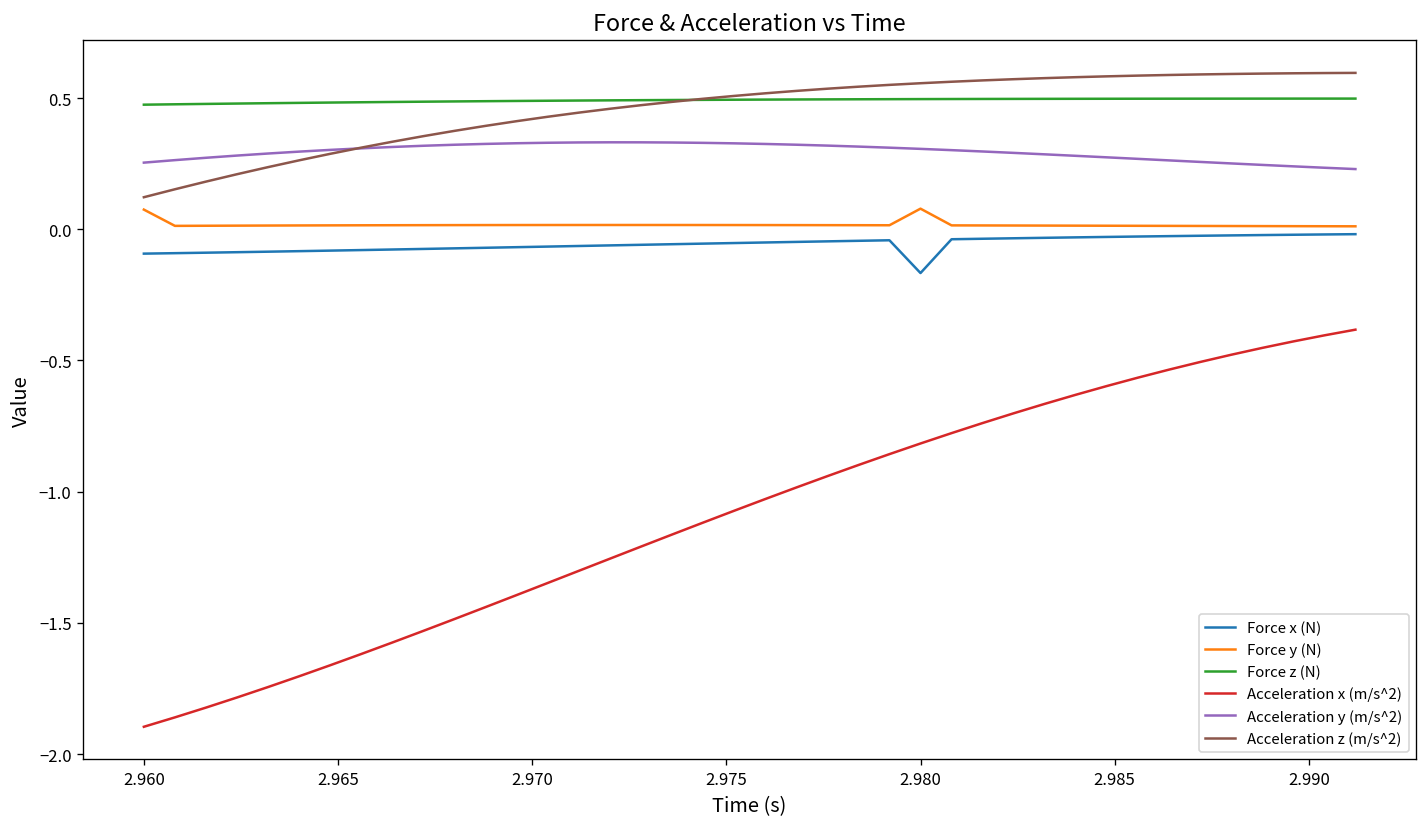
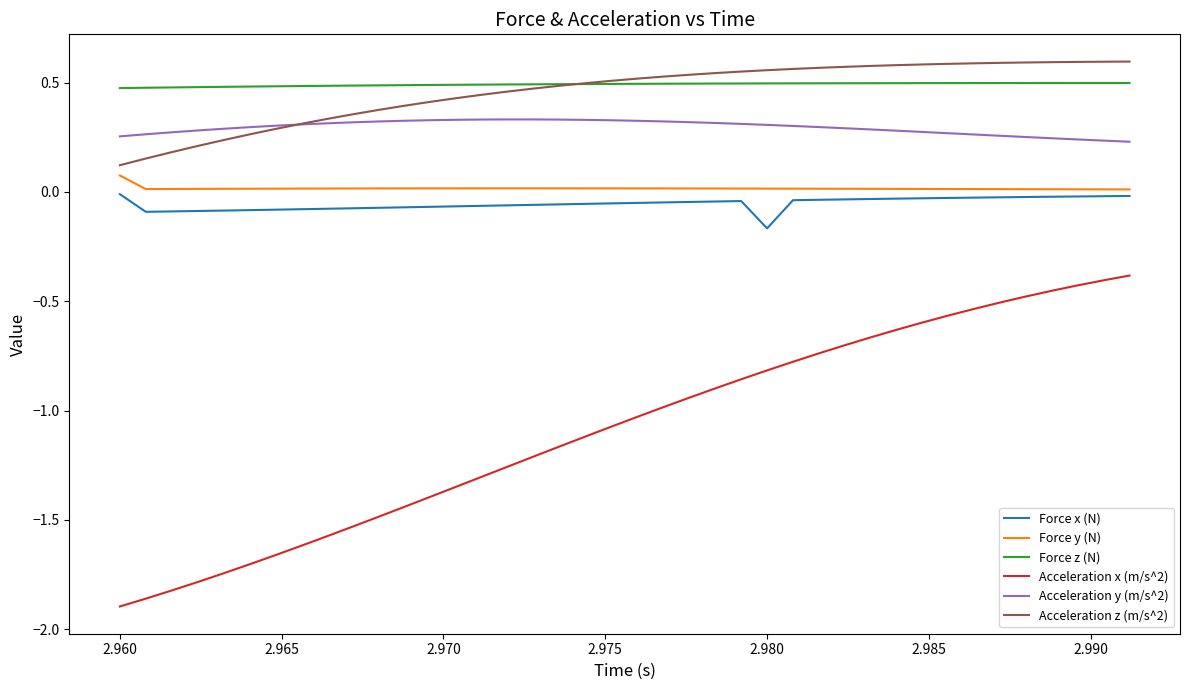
Force x (N), 2.960: -0.09 -> -0.01
Force y (N), 2.980: 0.08 -> 0.02
